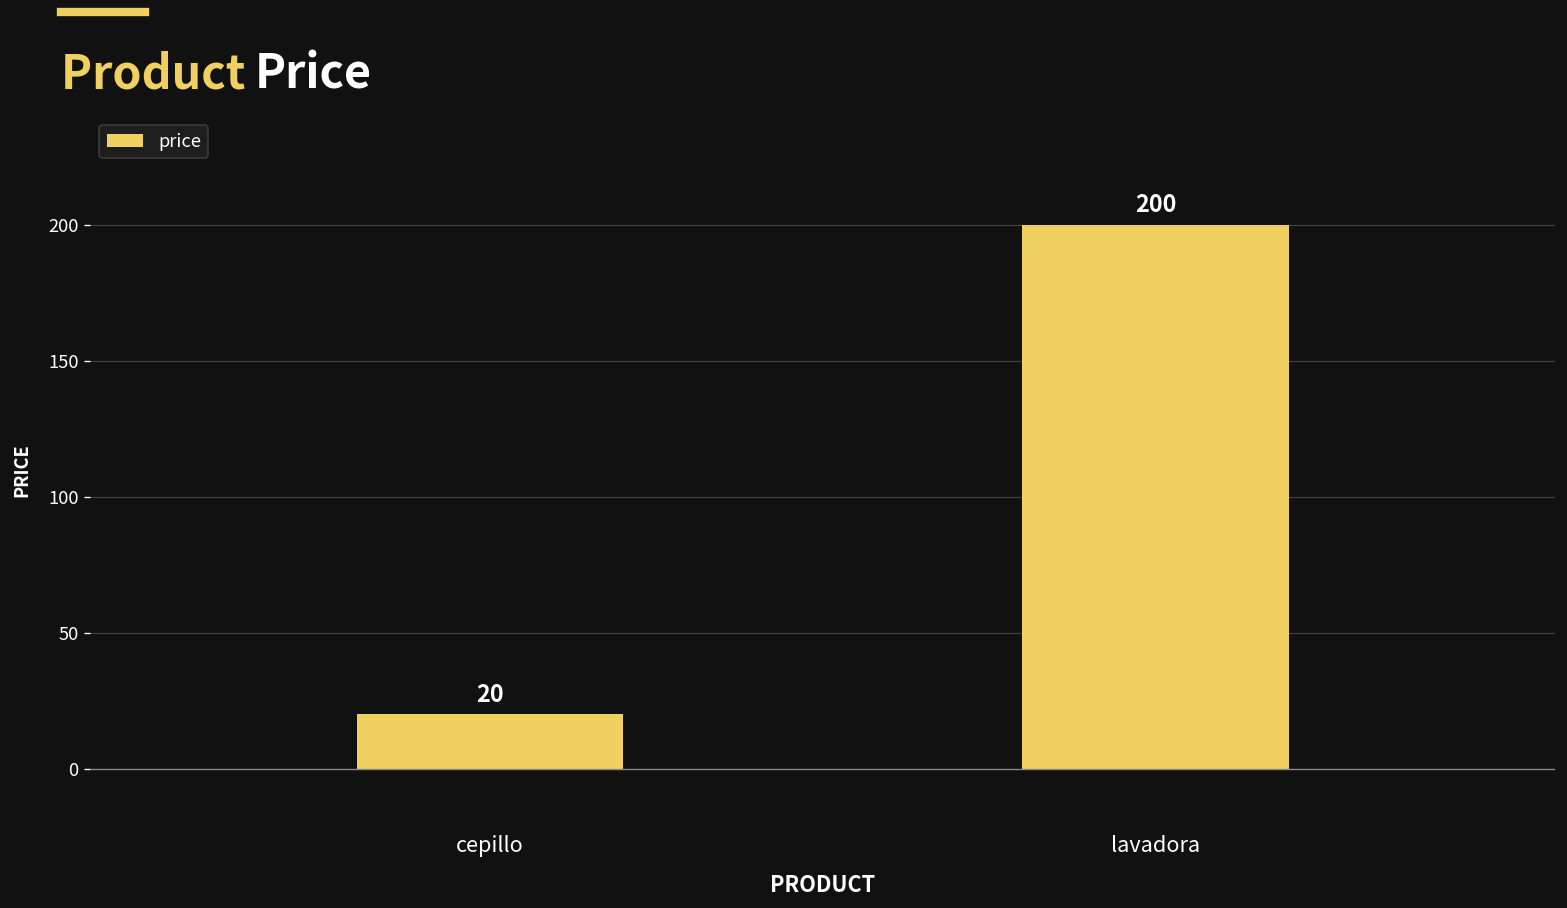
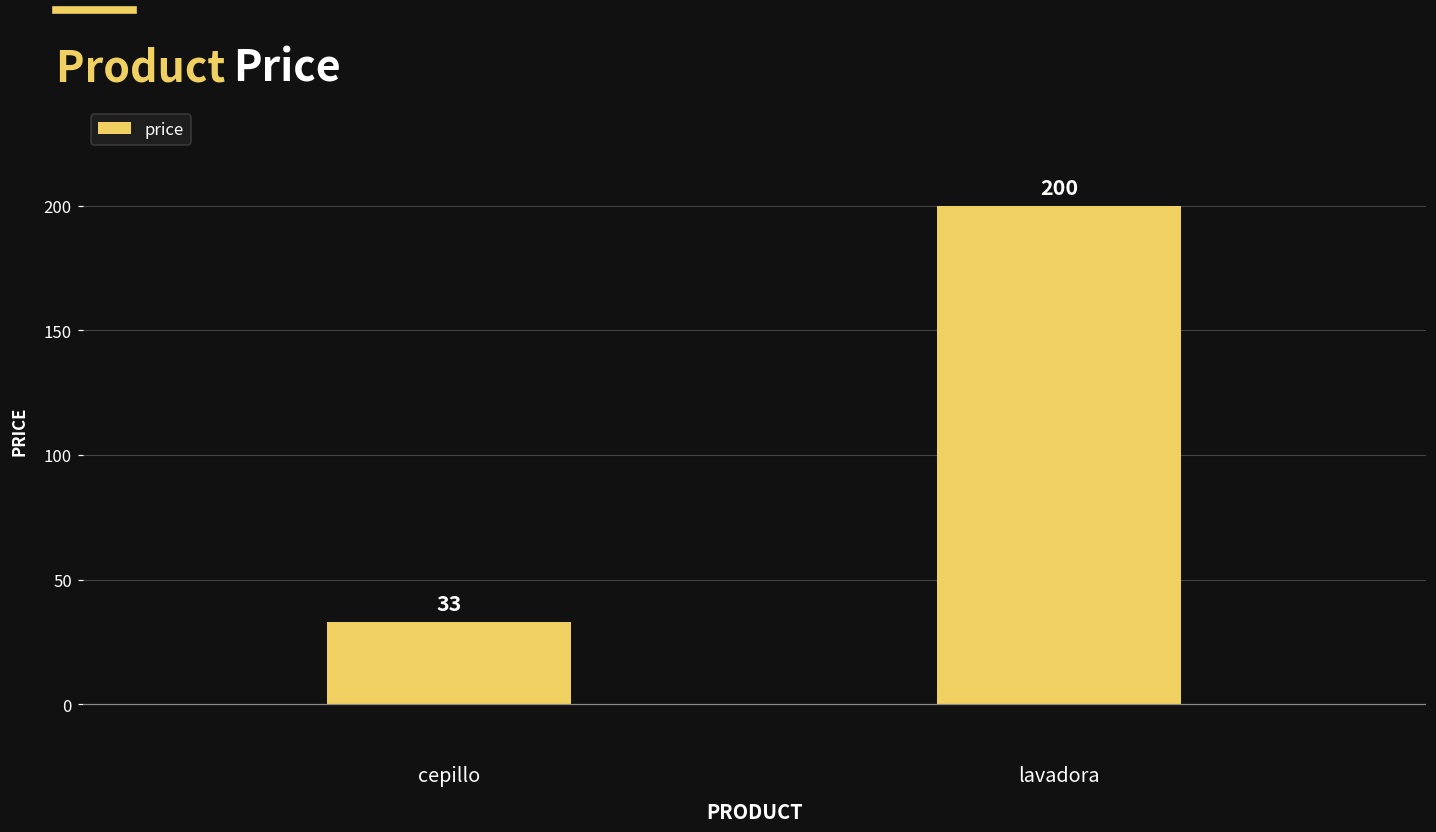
cepillo: 20 -> 33
